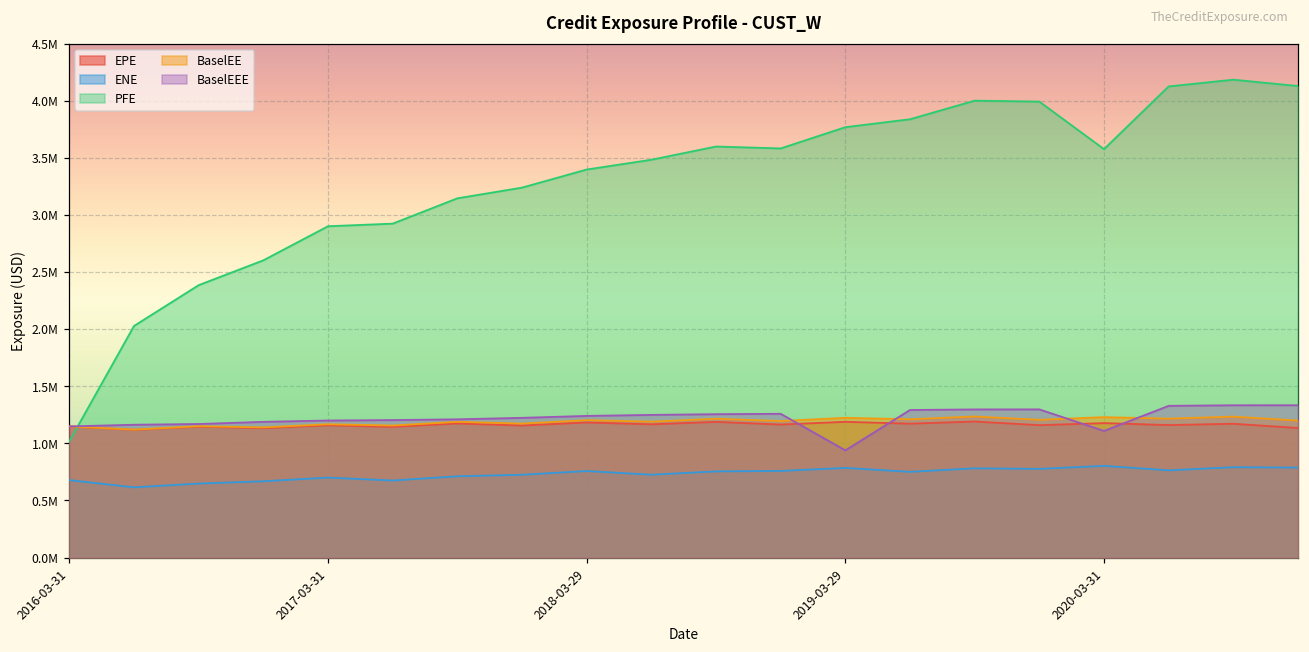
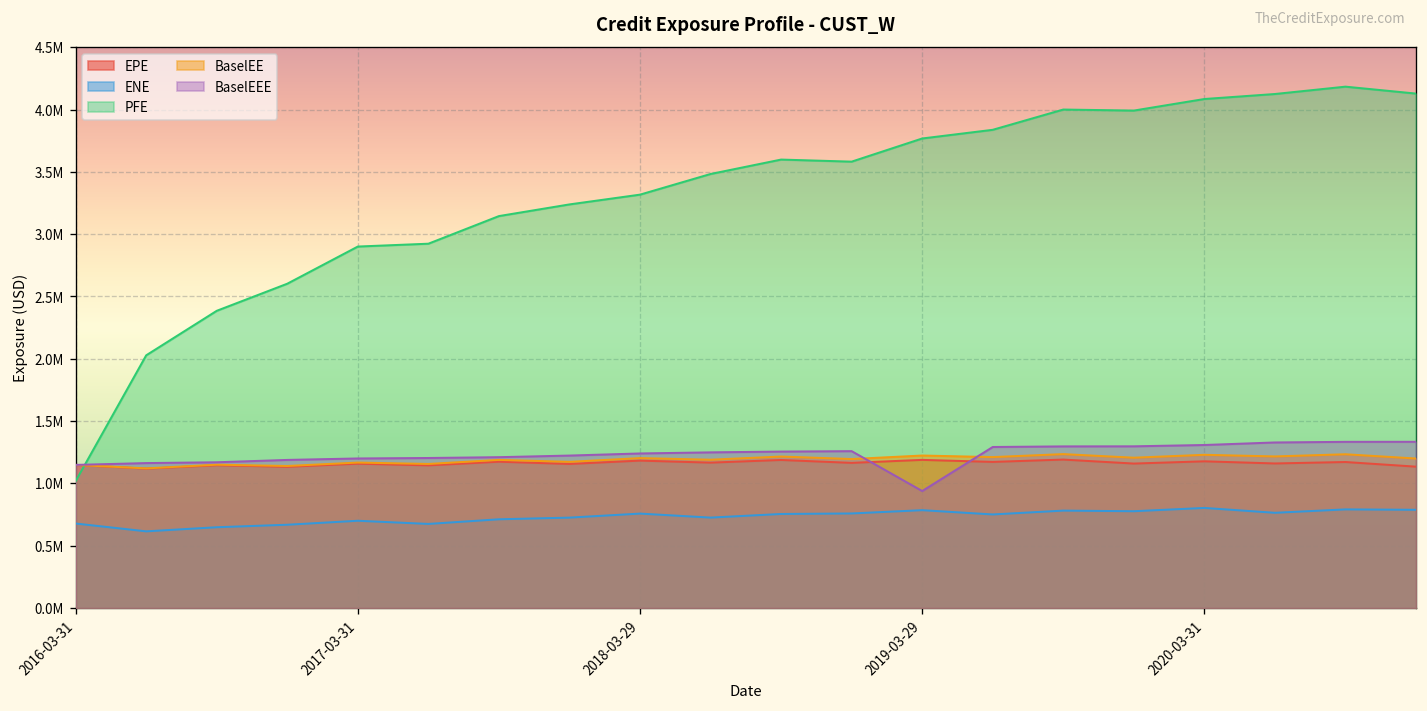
PFE, 2018-03-29: 3400000 -> 3320000
PFE, 2020-03-31: 3580000 -> 4080000
BaselEEE, 2020-03-31: 1110000 -> 1310000
